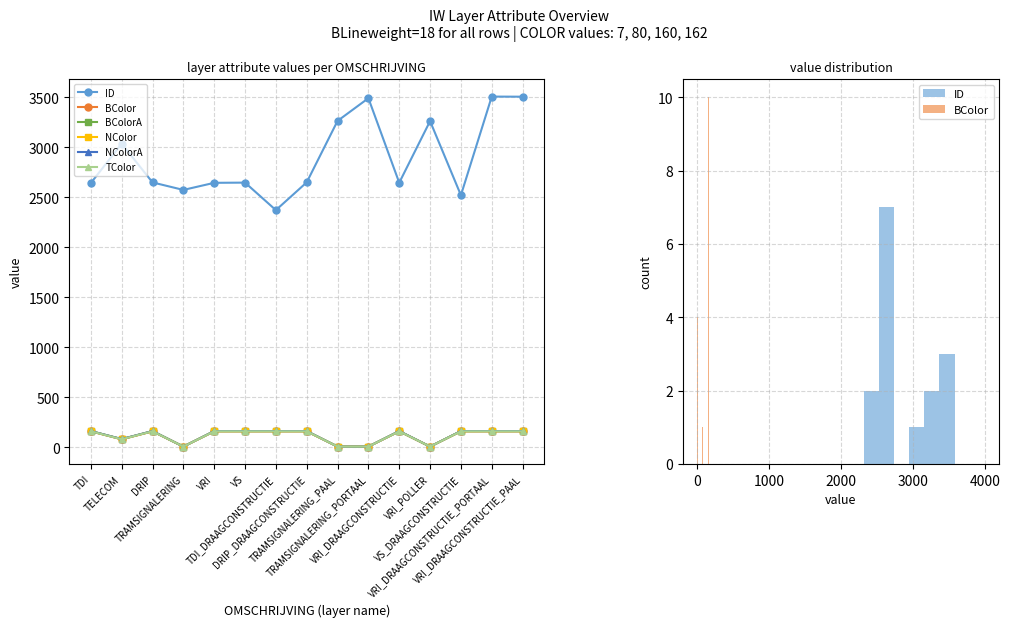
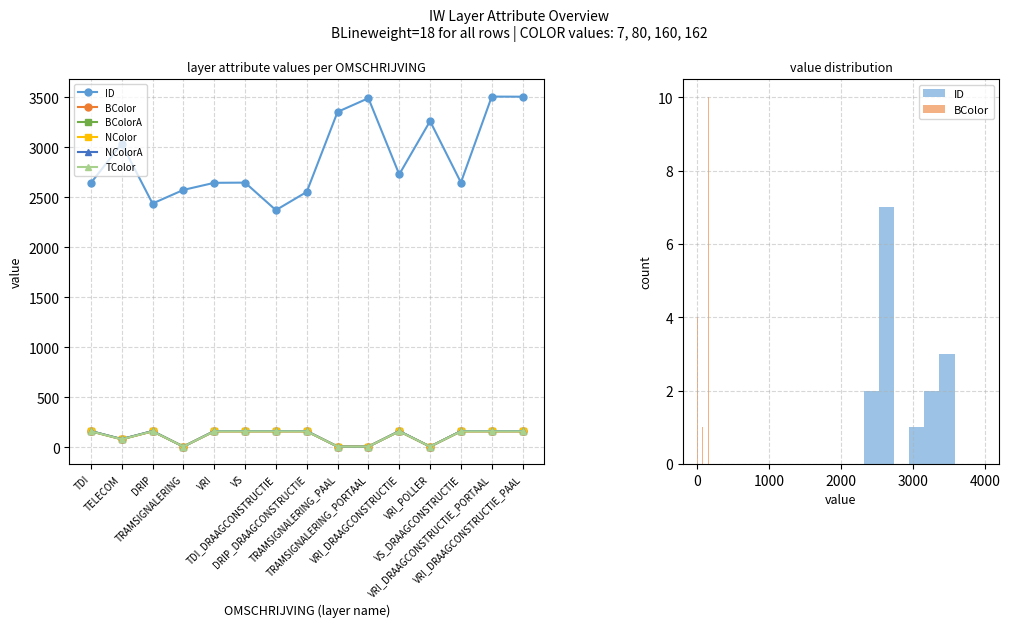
layer attribute values per OMSCHRIJVING, ID, DRIP: 2650 -> 2440
layer attribute values per OMSCHRIJVING, ID, DRIP_DRAAGCONSTRUCTIE: 2650 -> 2550
layer attribute values per OMSCHRIJVING, ID, TRAMSIGNALERING_PAAL: 3260 -> 3350
layer attribute values per OMSCHRIJVING, ID, VRI_DRAAGCONSTRUCTIE: 2650 -> 2730
layer attribute values per OMSCHRIJVING, ID, VS_DRAAGCONSTRUCTIE: 2520 -> 2650
